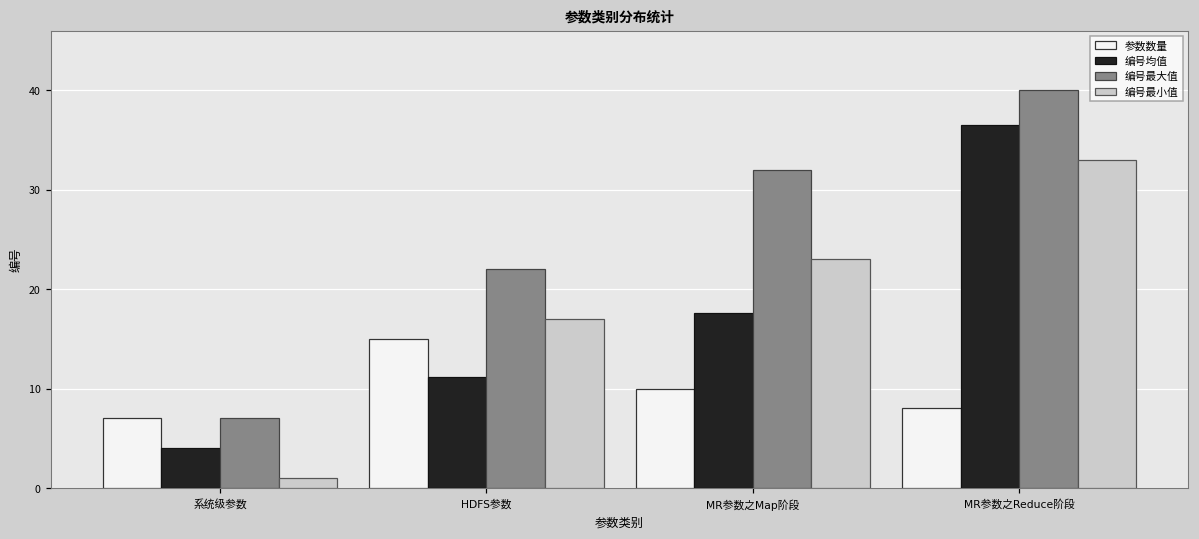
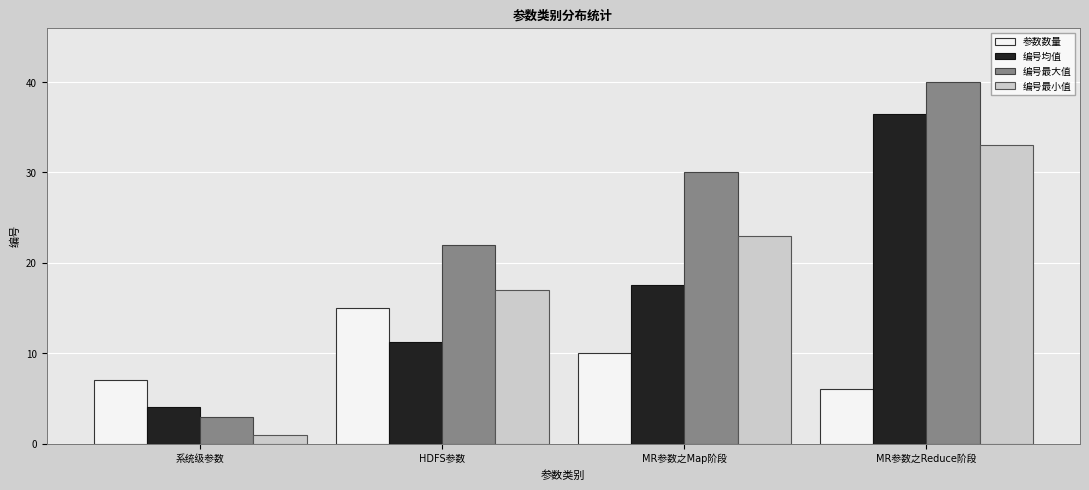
编号最大值, 系统级参数: 7 -> 3
编号最大值, MR参数之Map阶段: 32 -> 30
参数数量, MR参数之Reduce阶段: 8 -> 6
